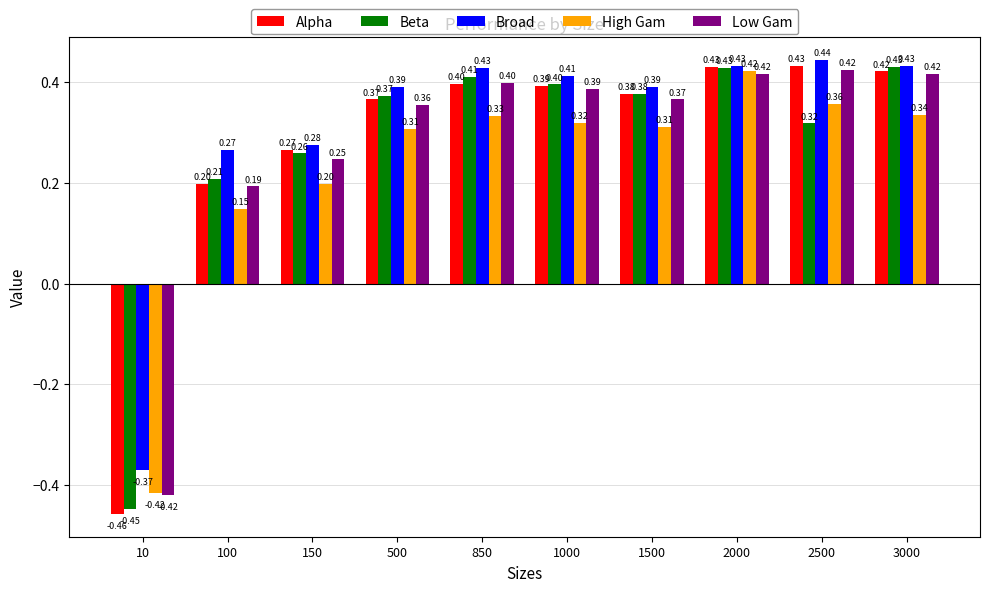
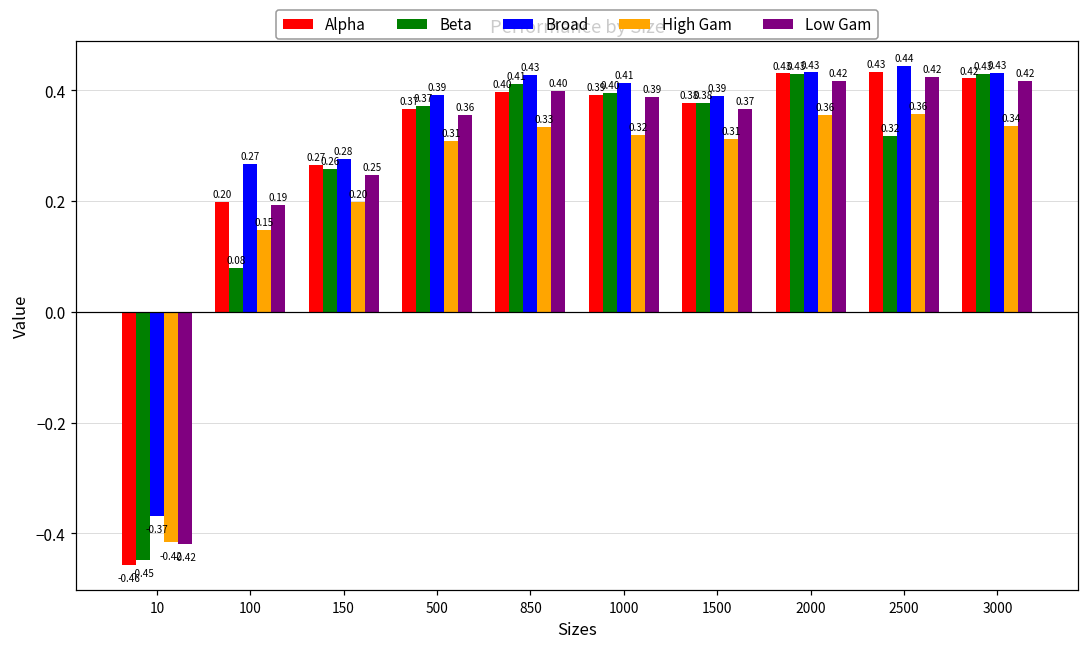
Beta, 100: 0.21 -> 0.08
High Gam, 2000: 0.42 -> 0.36
